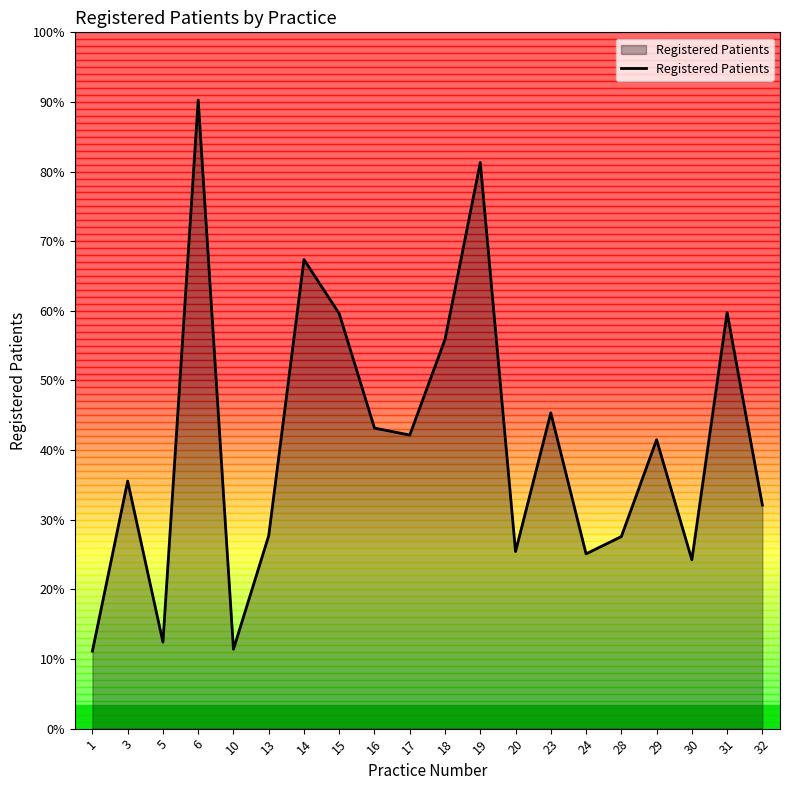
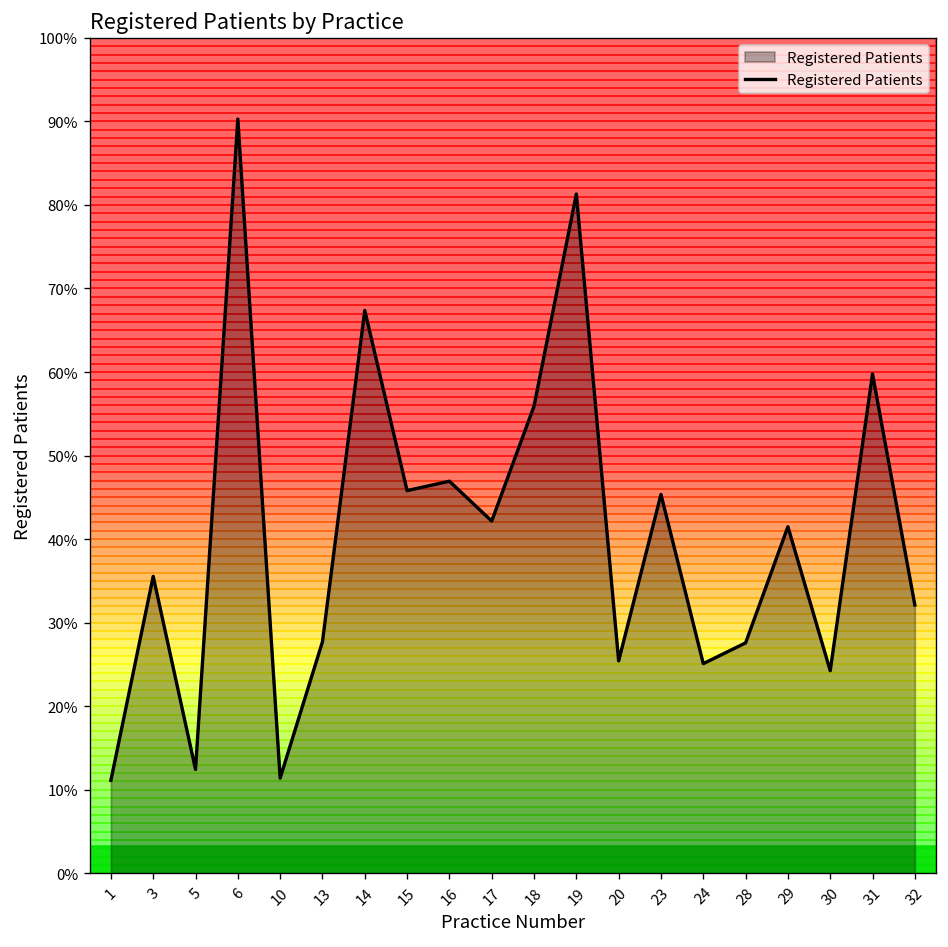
15: 60% -> 46%
16: 43% -> 47%
